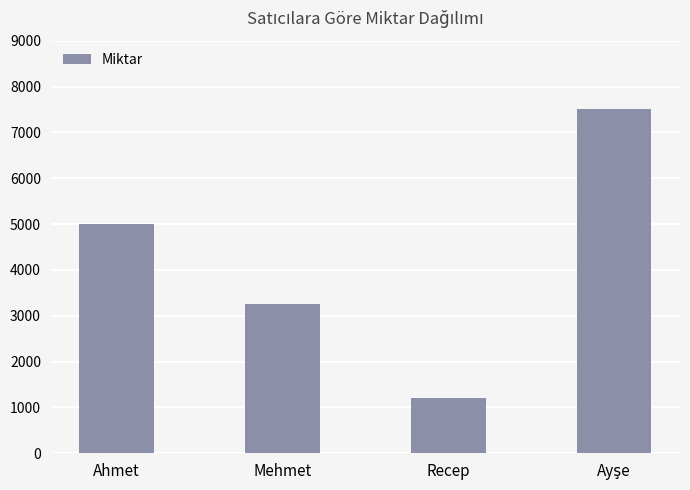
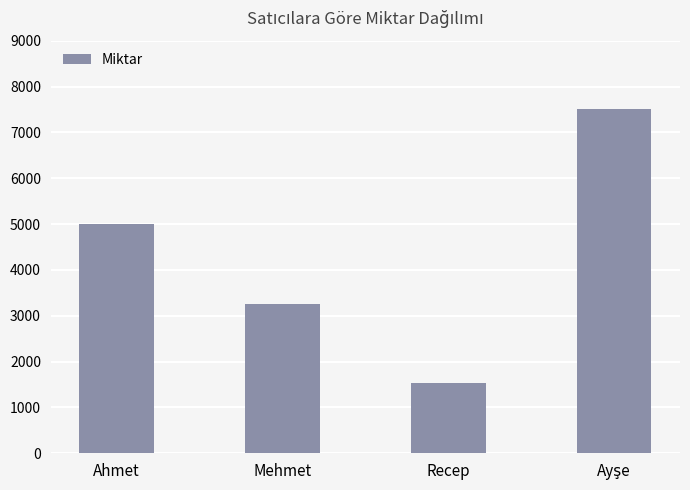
Recep: 1200 -> 1500
